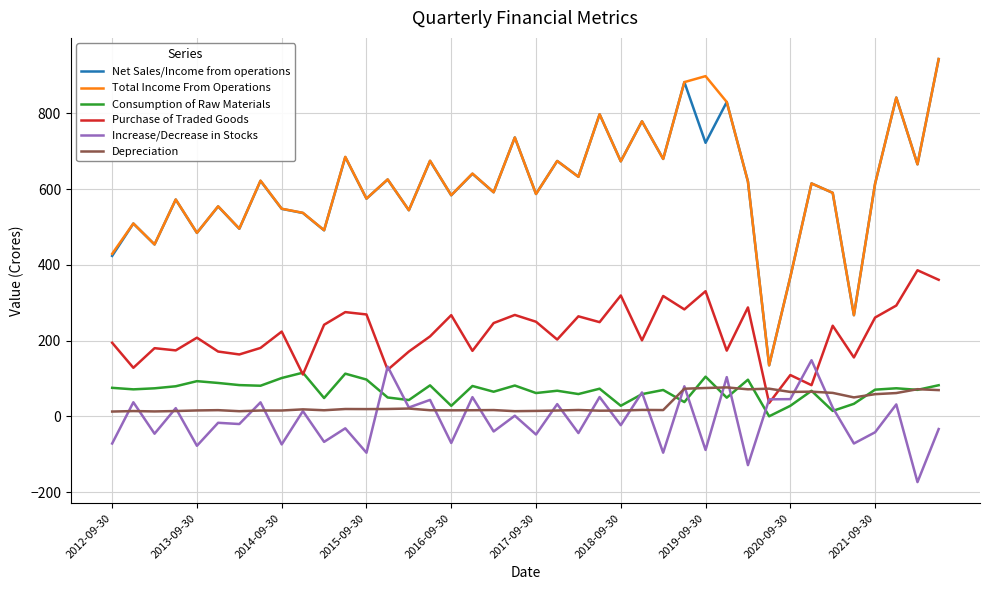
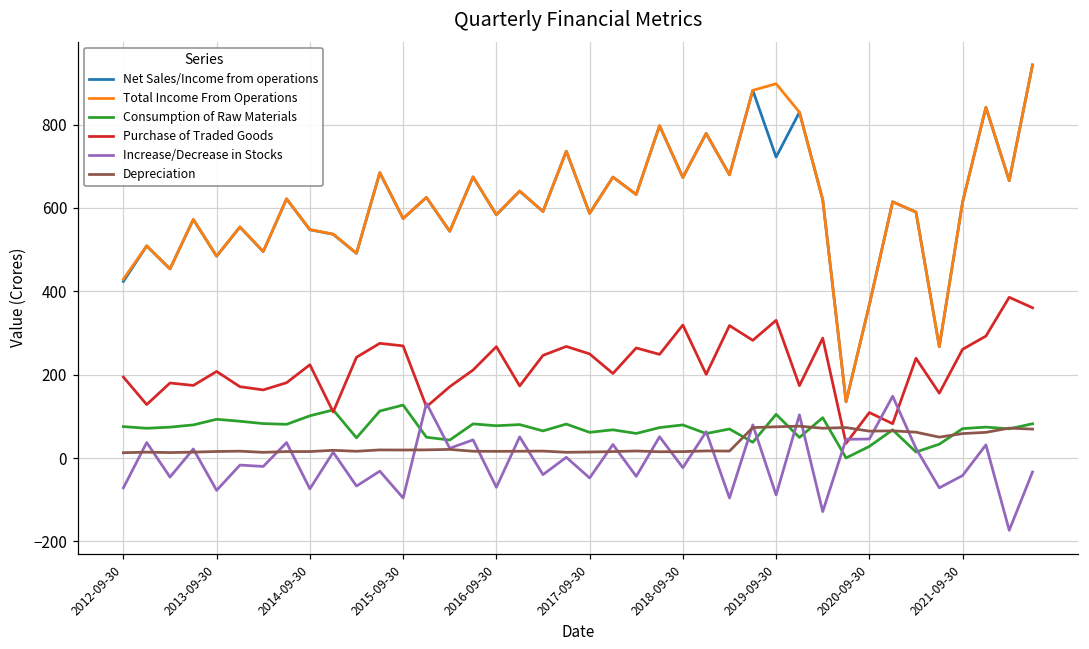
Consumption of Raw Materials, 2015-09-30: 100 -> 130
Consumption of Raw Materials, 2016-09-30: 30 -> 80
Consumption of Raw Materials, 2018-09-30: 30 -> 80
